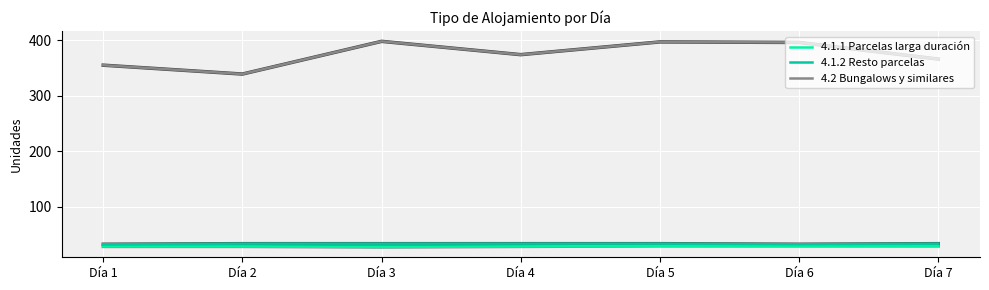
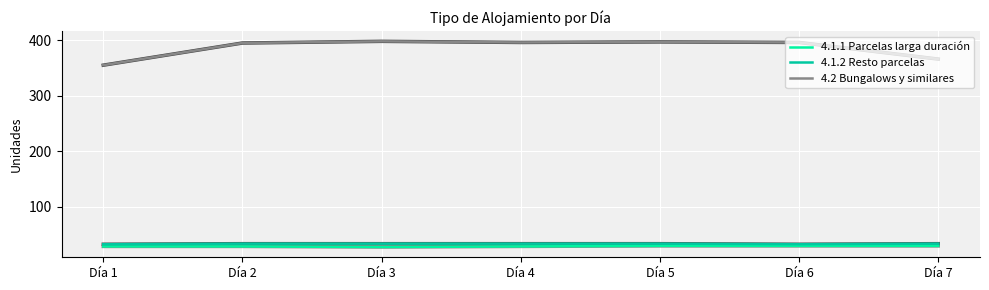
4.2 Bungalows y similares, Día 2: 340 -> 400
4.2 Bungalows y similares, Día 4: 370 -> 400
